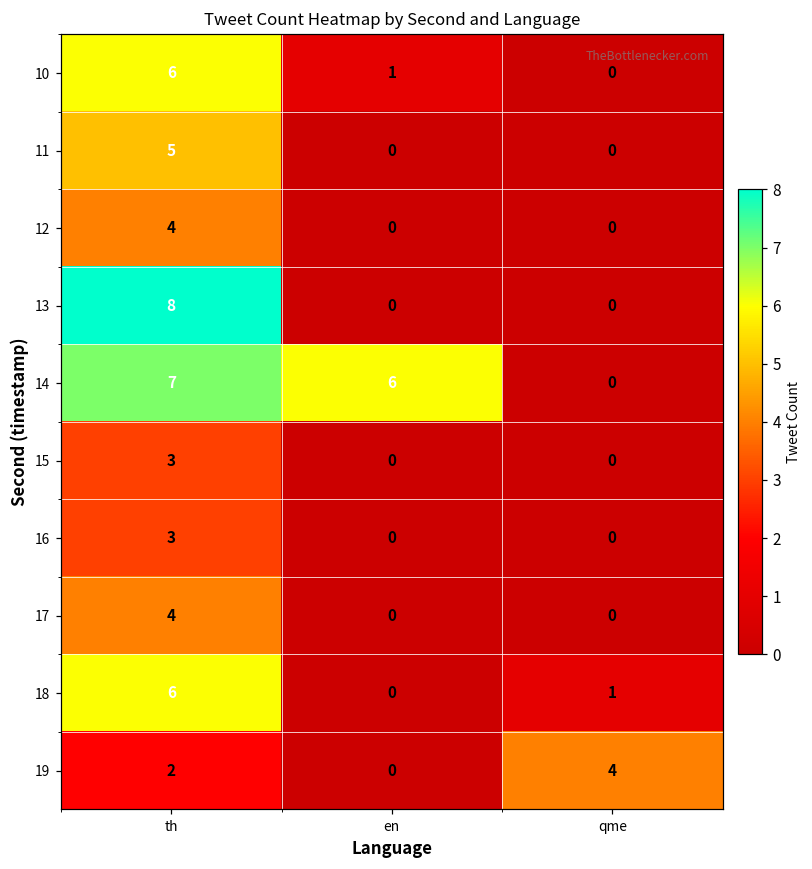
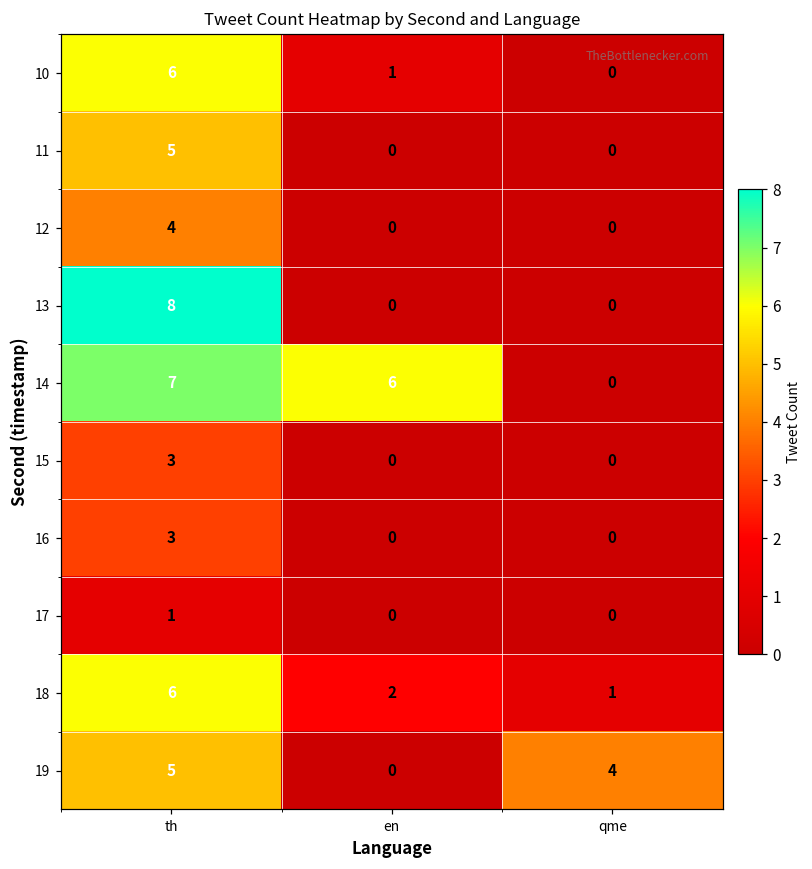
17, th: 4 -> 1
18, en: 0 -> 2
19, th: 2 -> 5
